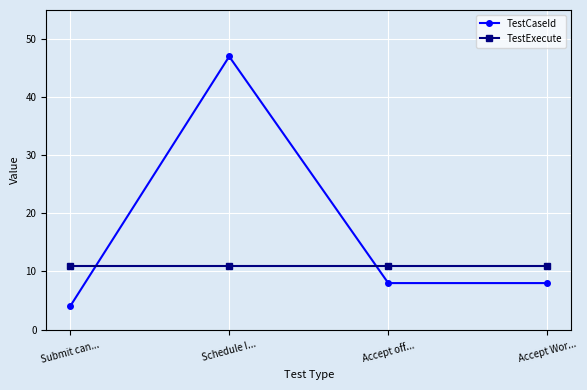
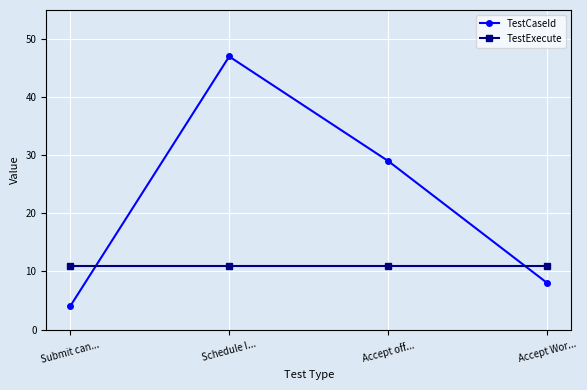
TestCaseId, Accept off...: 8 -> 29
